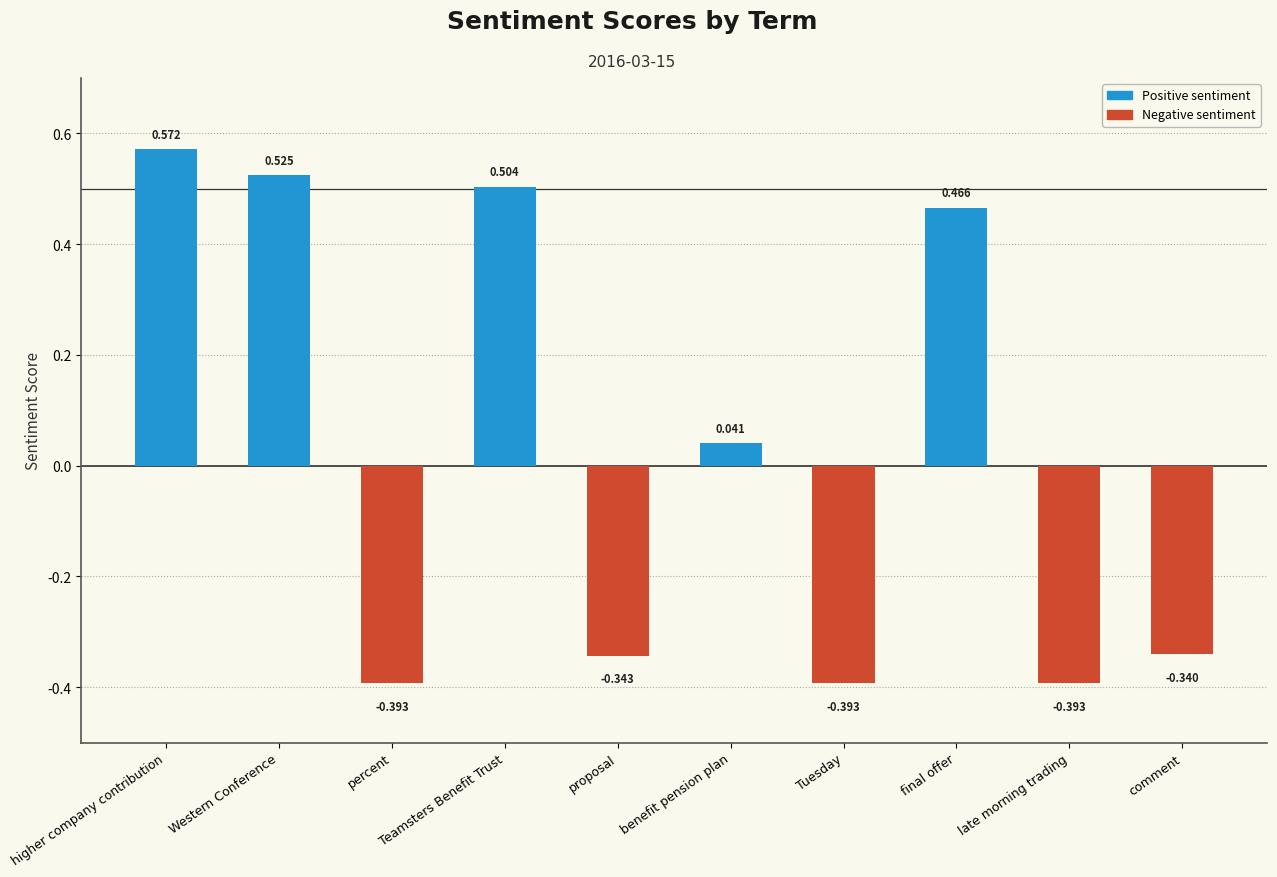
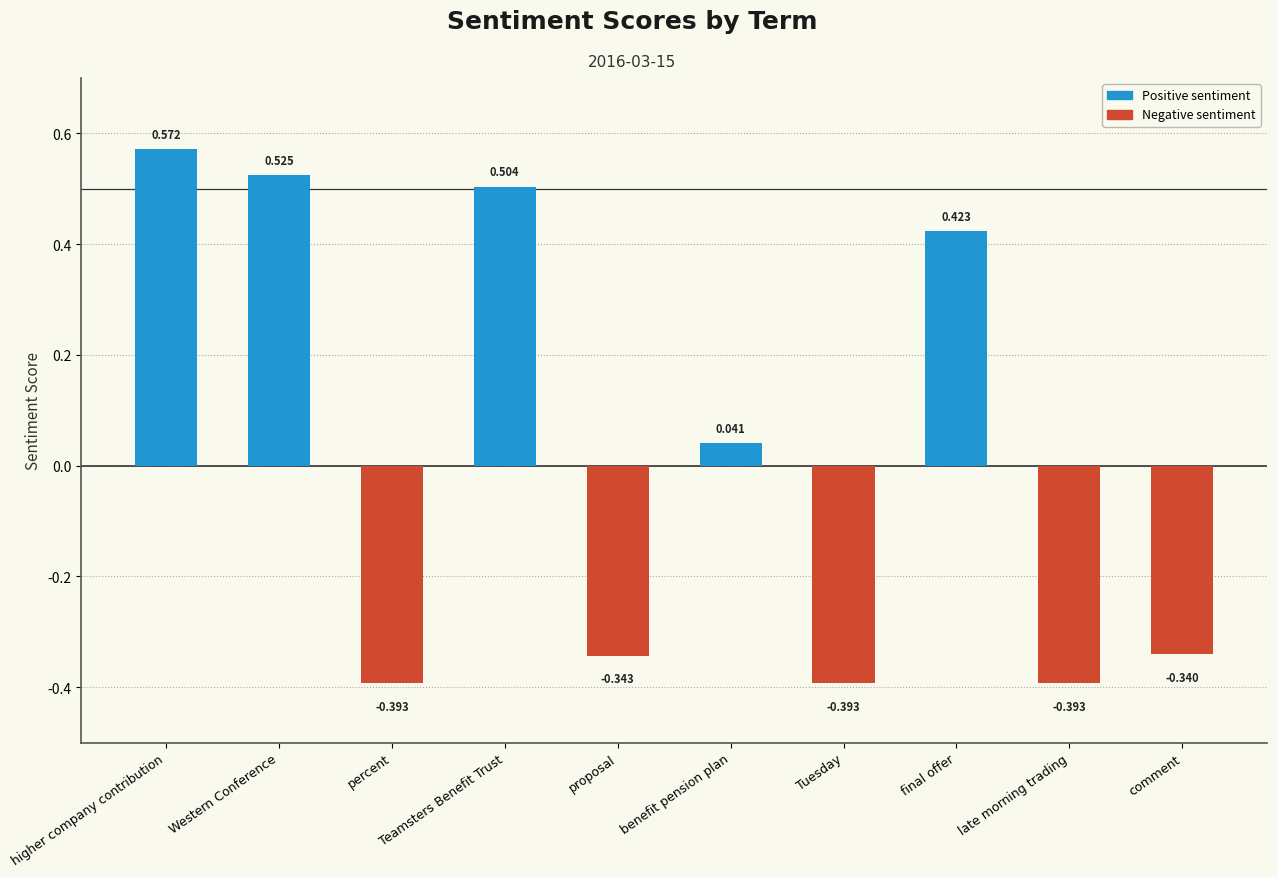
final offer: 0.466 -> 0.423
